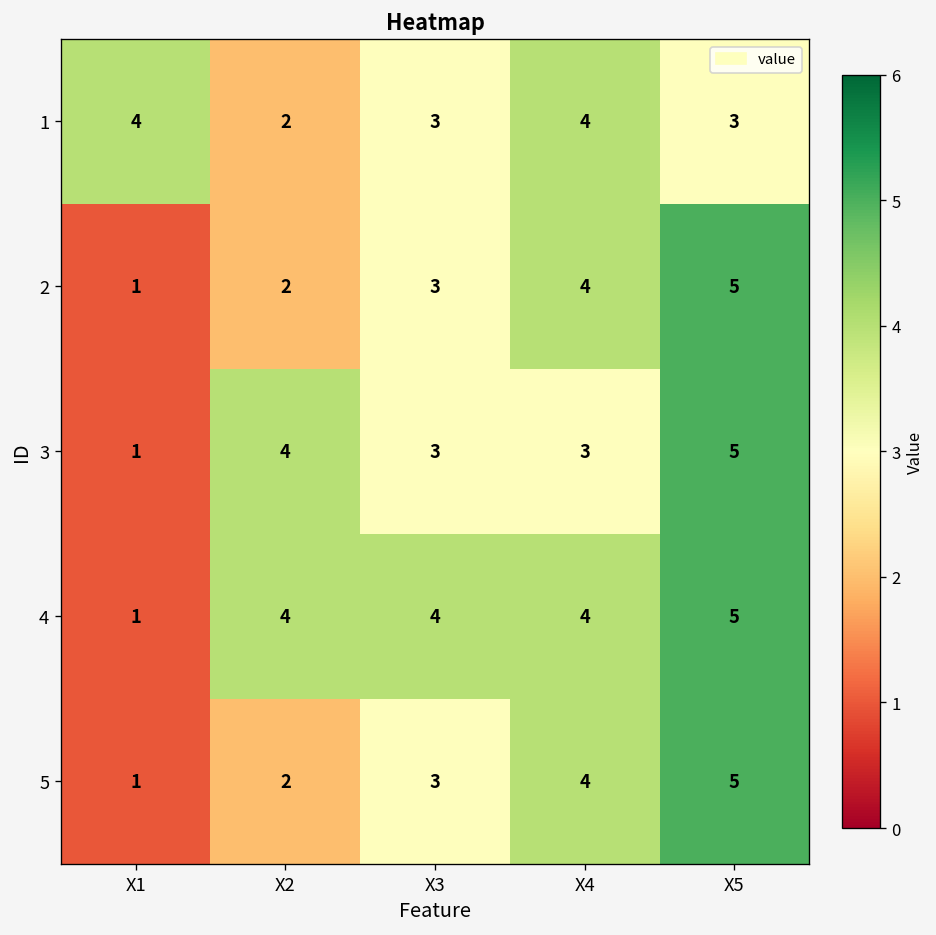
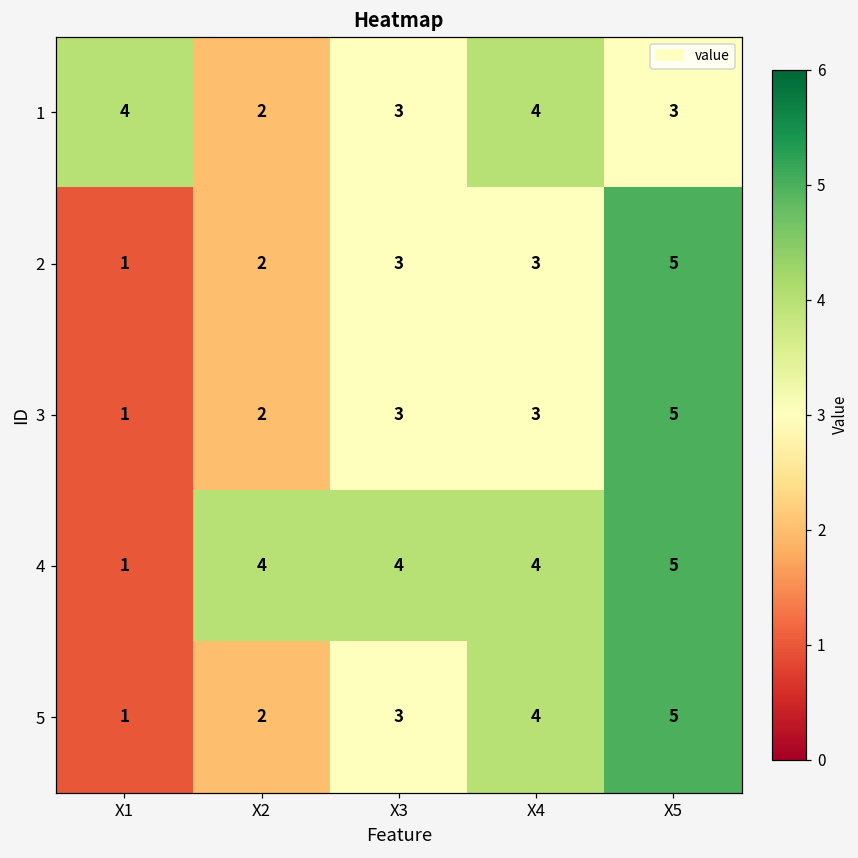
2, X4: 4 -> 3
3, X2: 4 -> 2
